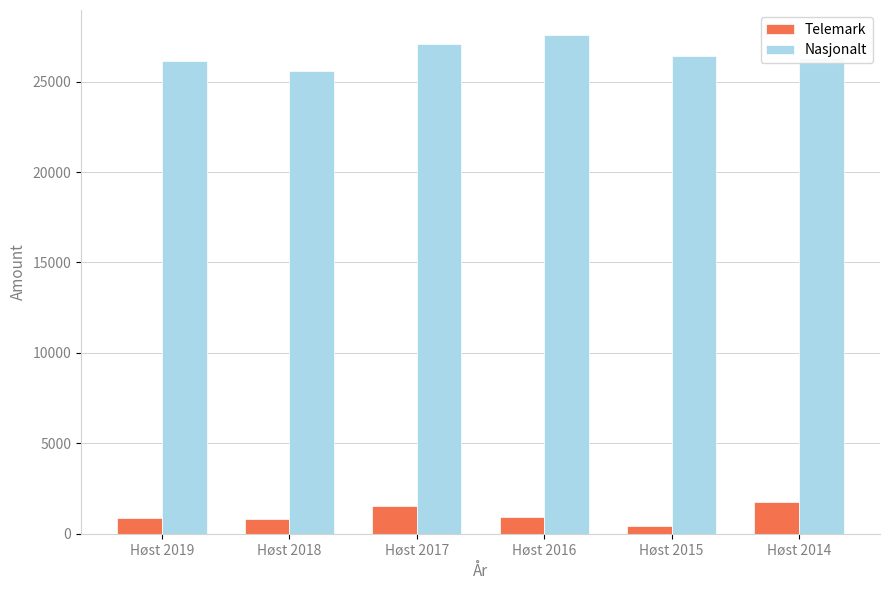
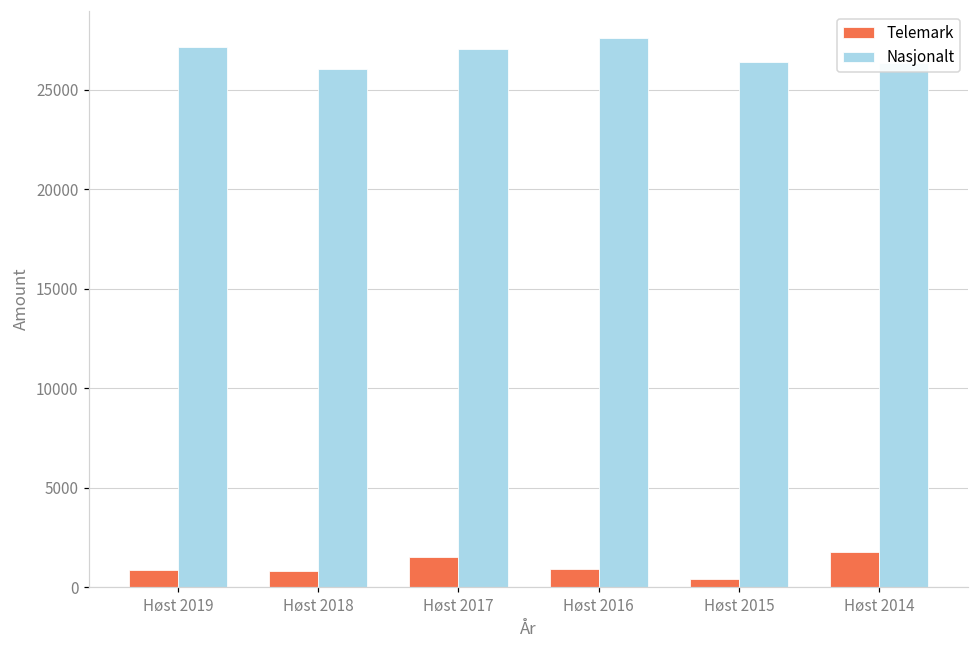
Nasjonalt, Høst 2019: 26100 -> 27200
Nasjonalt, Høst 2018: 25600 -> 26100
